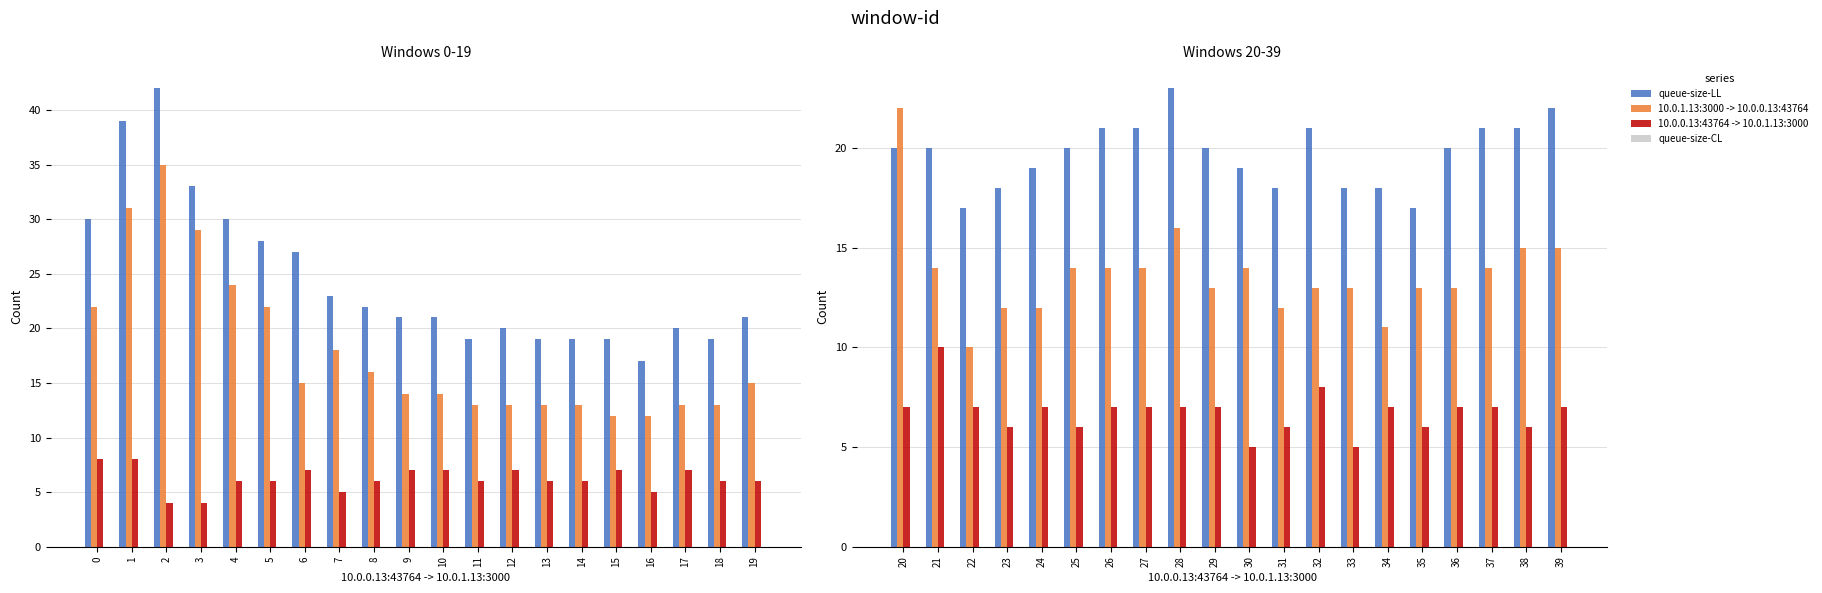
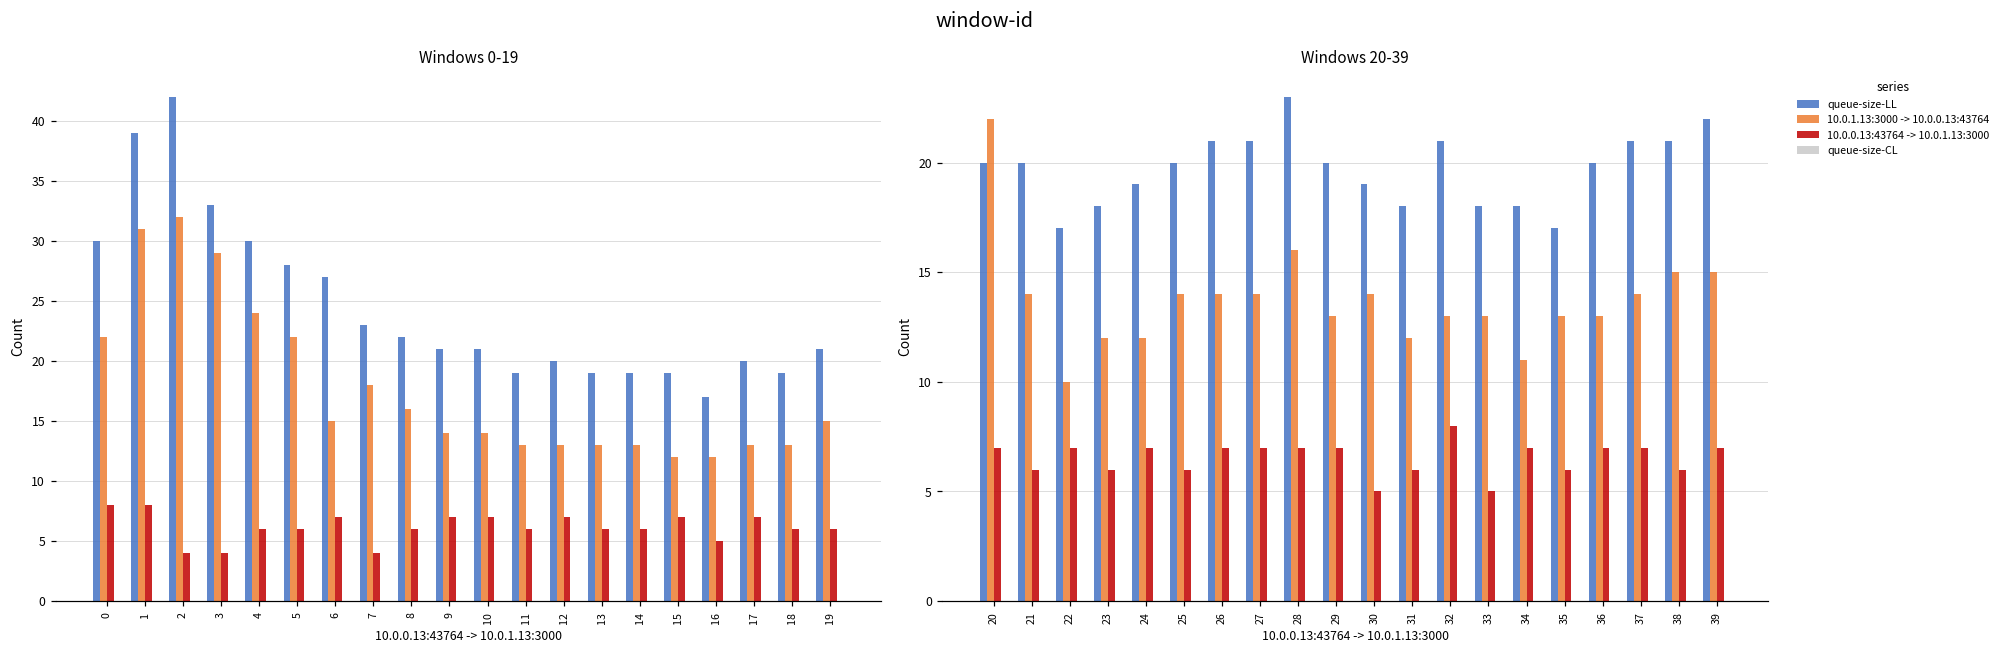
Windows 0-19, 10.0.1.13:3000 -> 10.0.0.13:43764, 2: 35 -> 32
Windows 0-19, 10.0.0.13:43764 -> 10.0.1.13:3000, 7: 5 -> 4
Windows 20-39, 10.0.0.13:43764 -> 10.0.1.13:3000, 21: 10 -> 6
